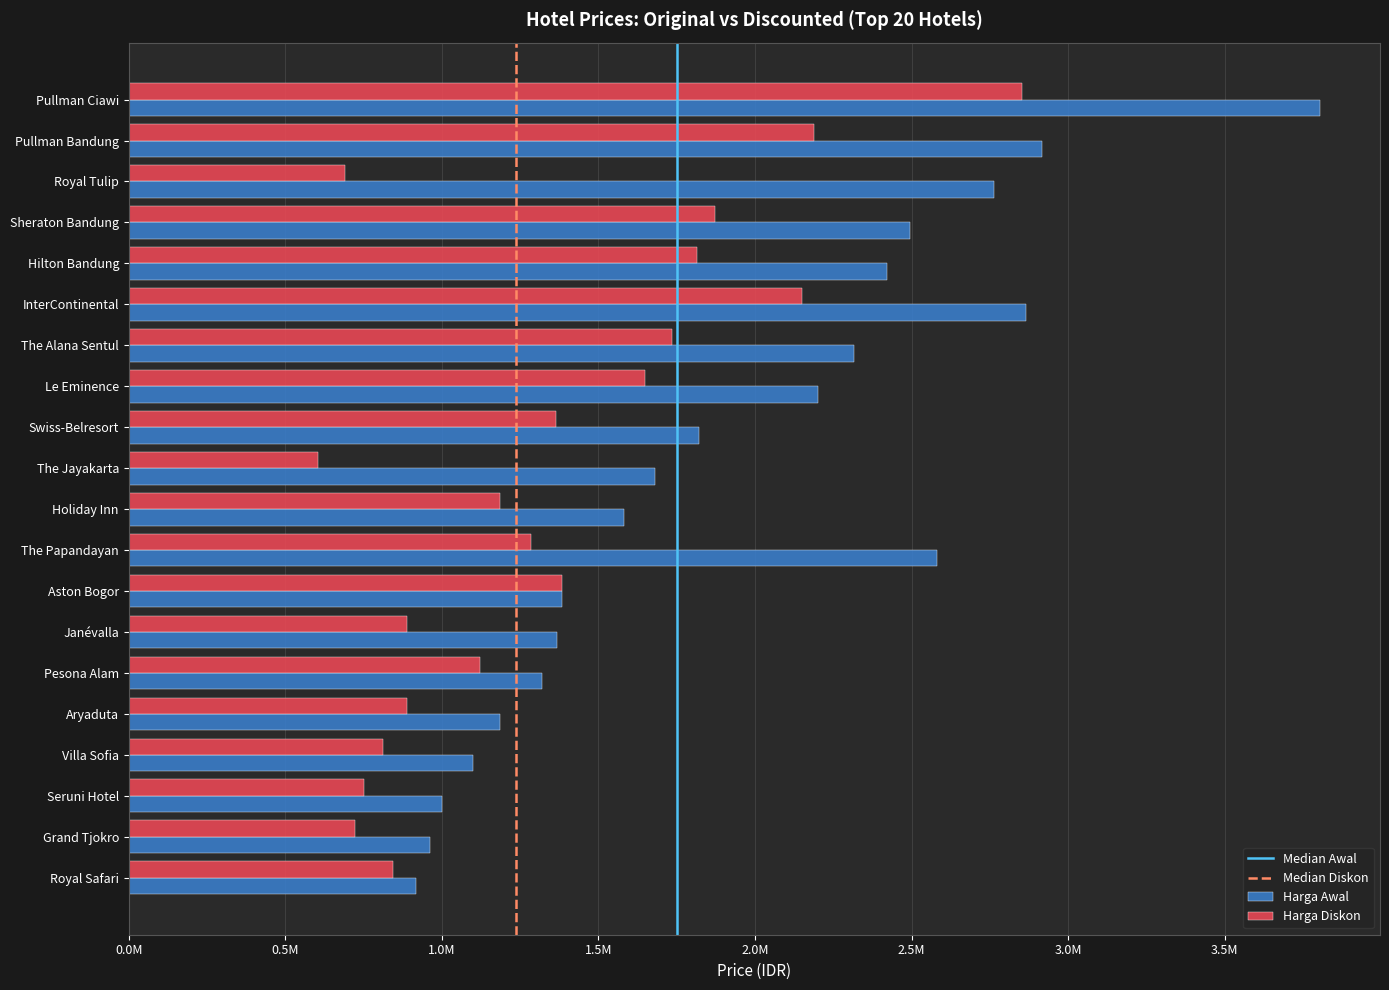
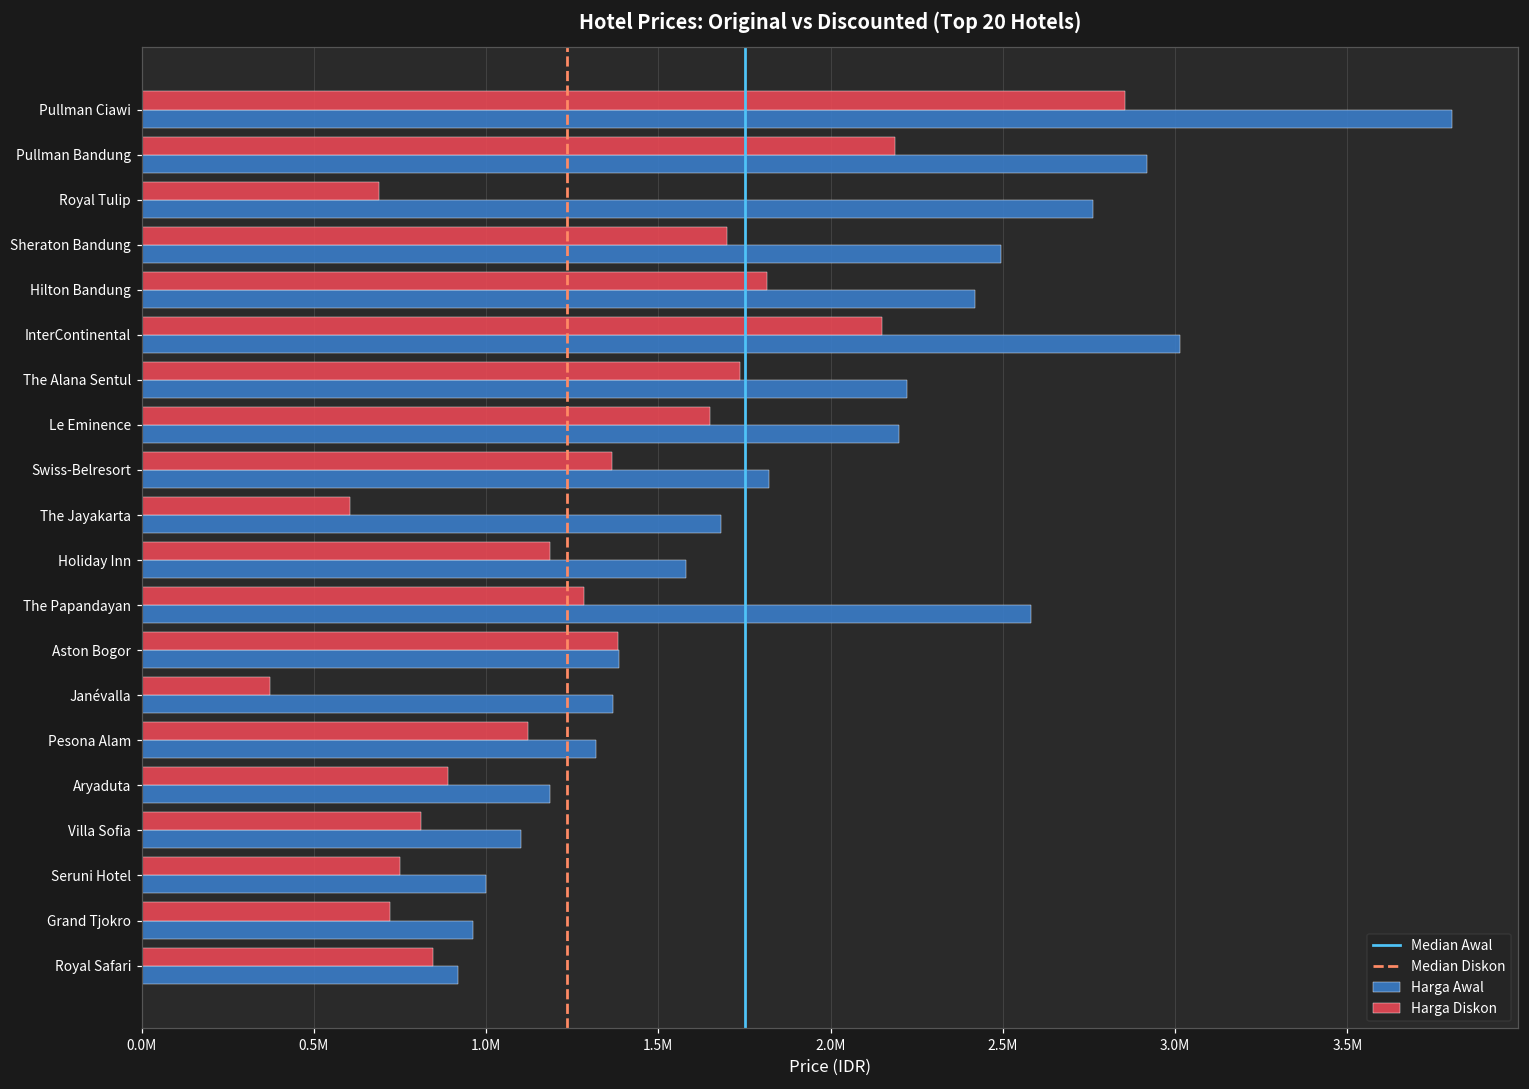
Harga Diskon, Sheraton Bandung: 1870000 -> 1700000
Harga Awal, InterContinental: 2870000 -> 3020000
Harga Awal, The Alana Sentul: 2320000 -> 2220000
Harga Diskon, Janévalla: 890000 -> 370000
